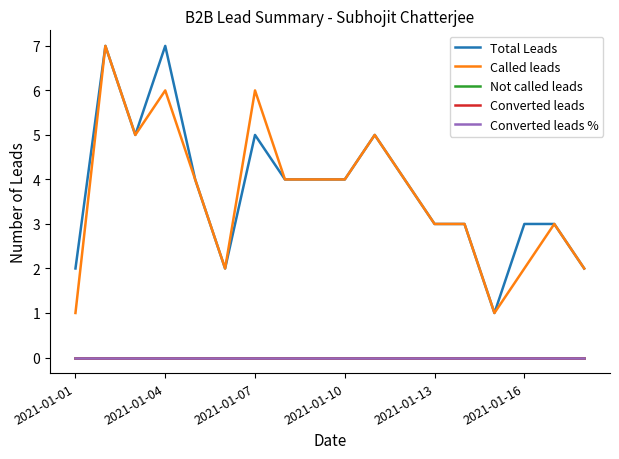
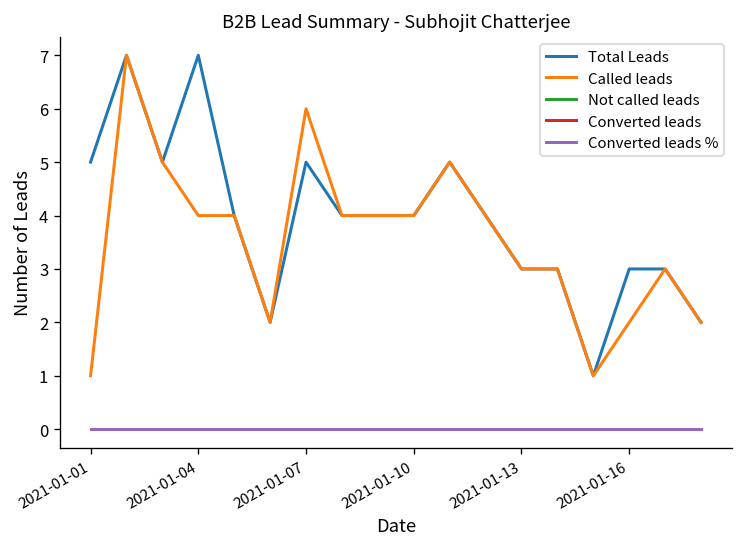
Total Leads, 2021-01-01: 2 -> 5
Called leads, 2021-01-04: 6 -> 4
